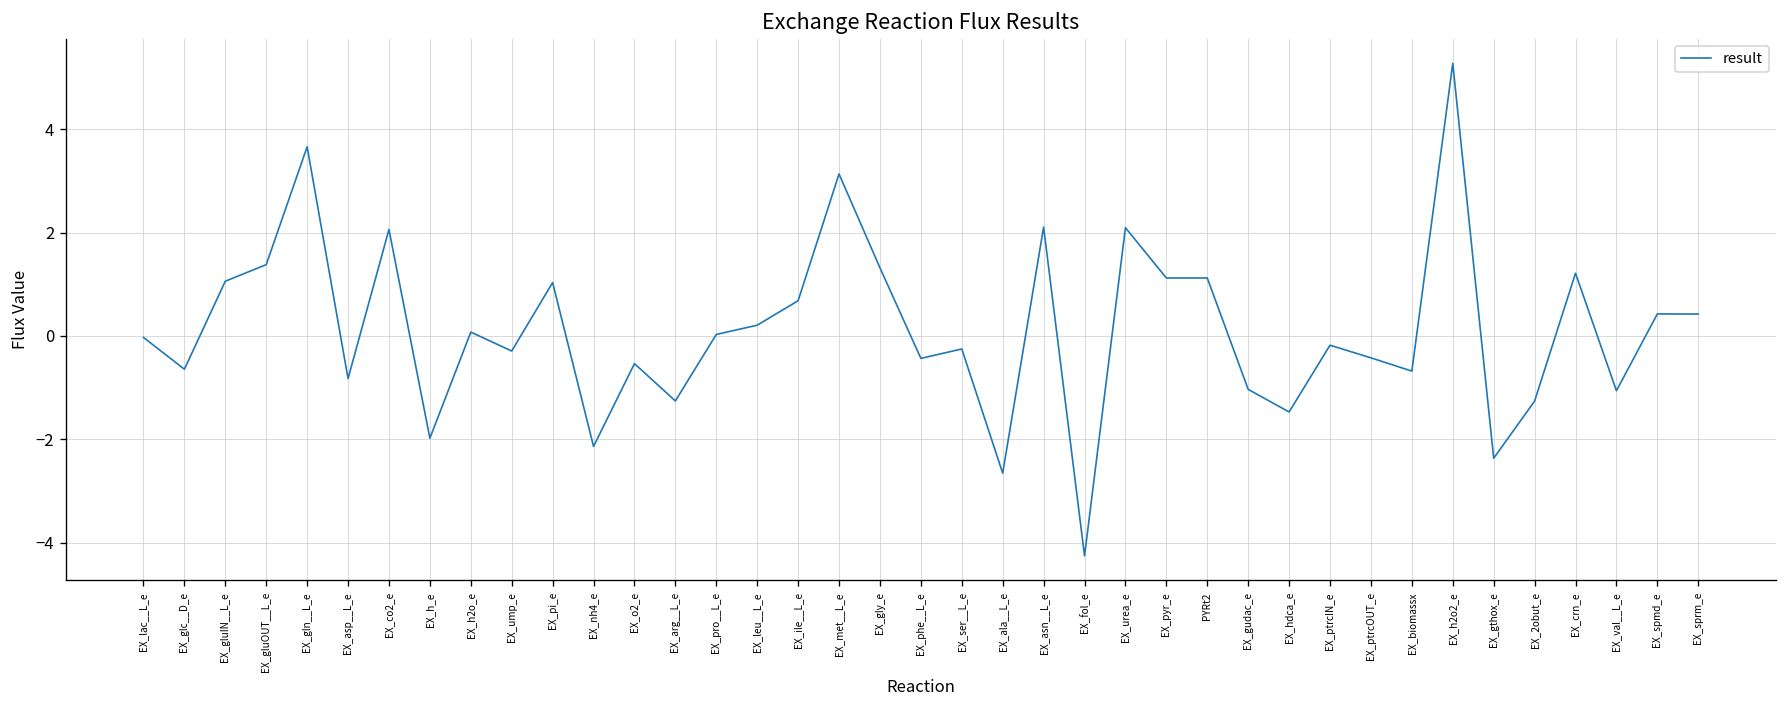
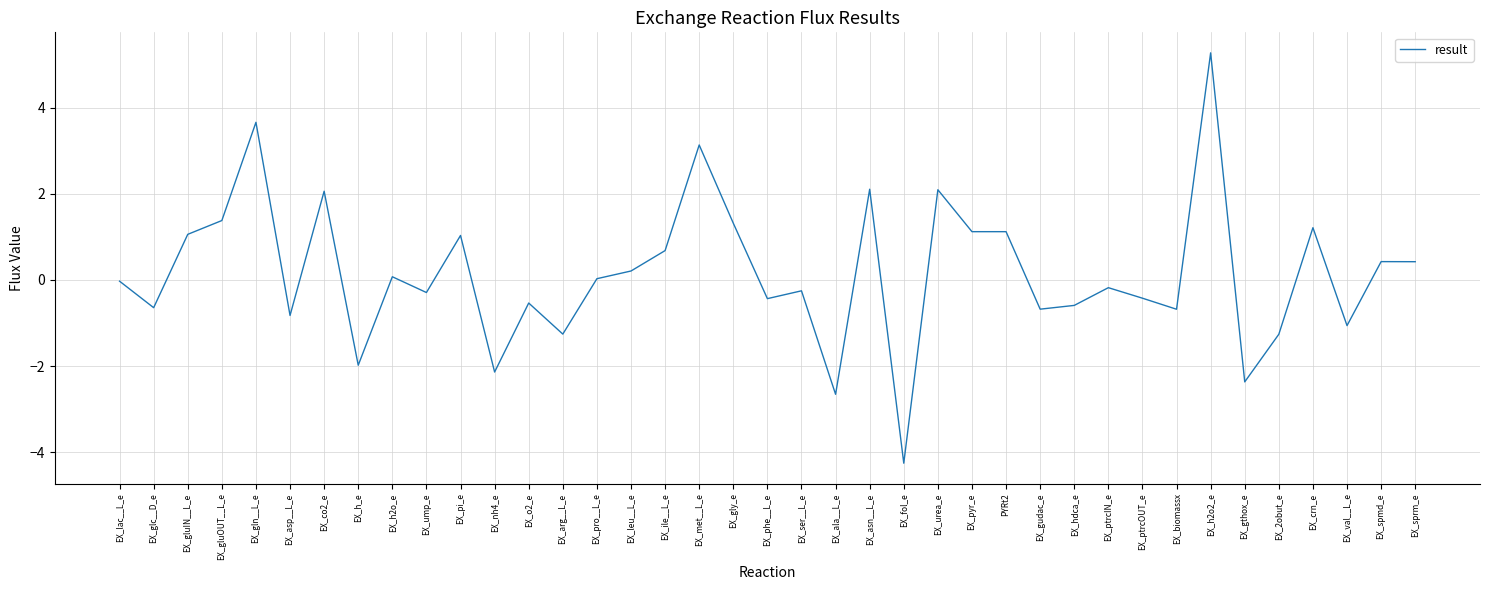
EX_gudac_e: -1.0 -> -0.7
EX_hdca_e: -1.5 -> -0.6
